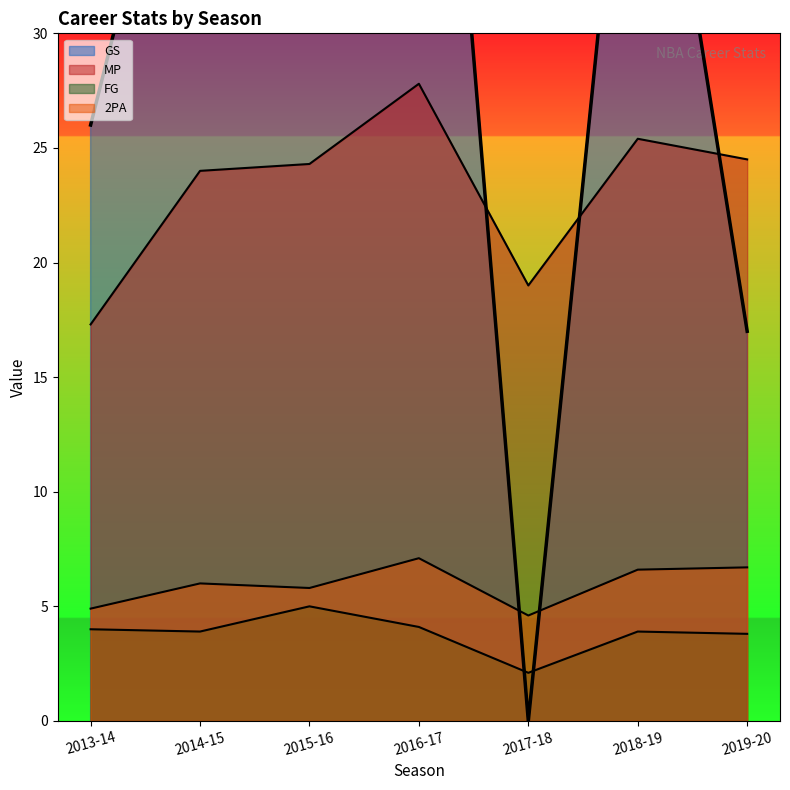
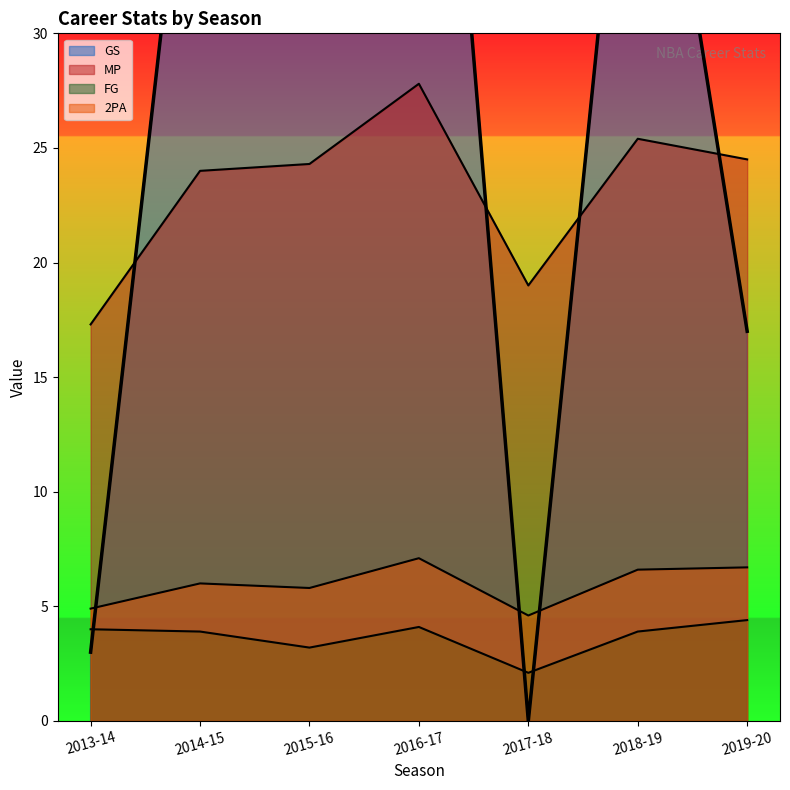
GS, 2013-14: 26 -> 3
FG, 2015-16: 5.0 -> 3.2
FG, 2019-20: 3.8 -> 4.4
